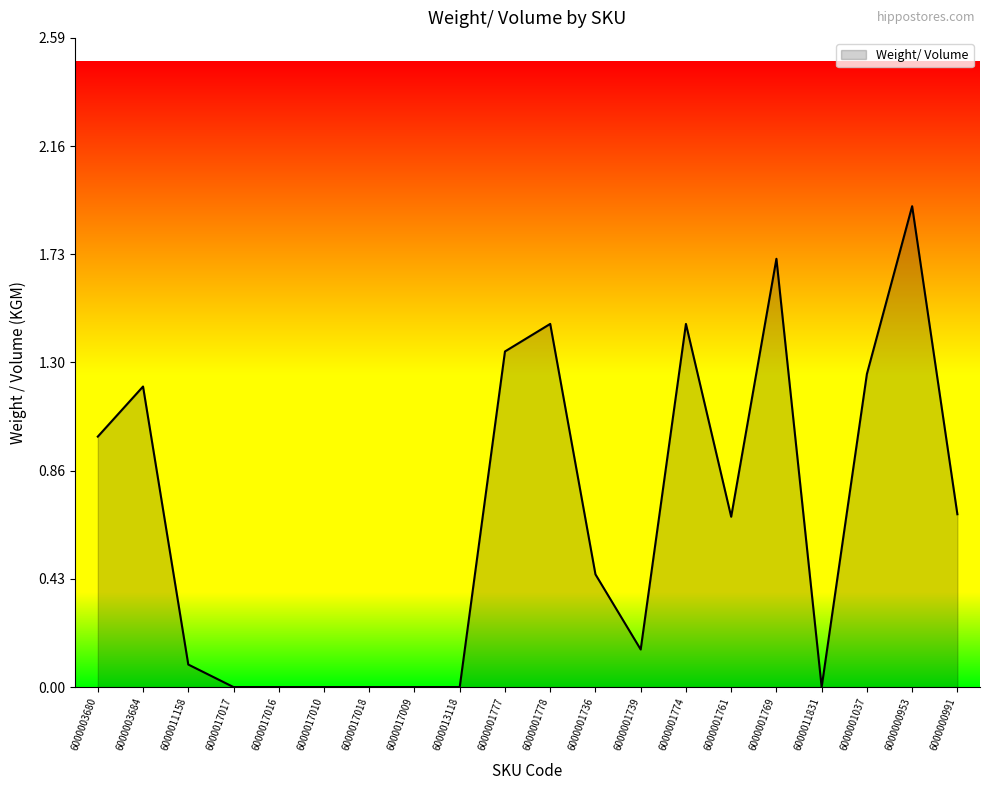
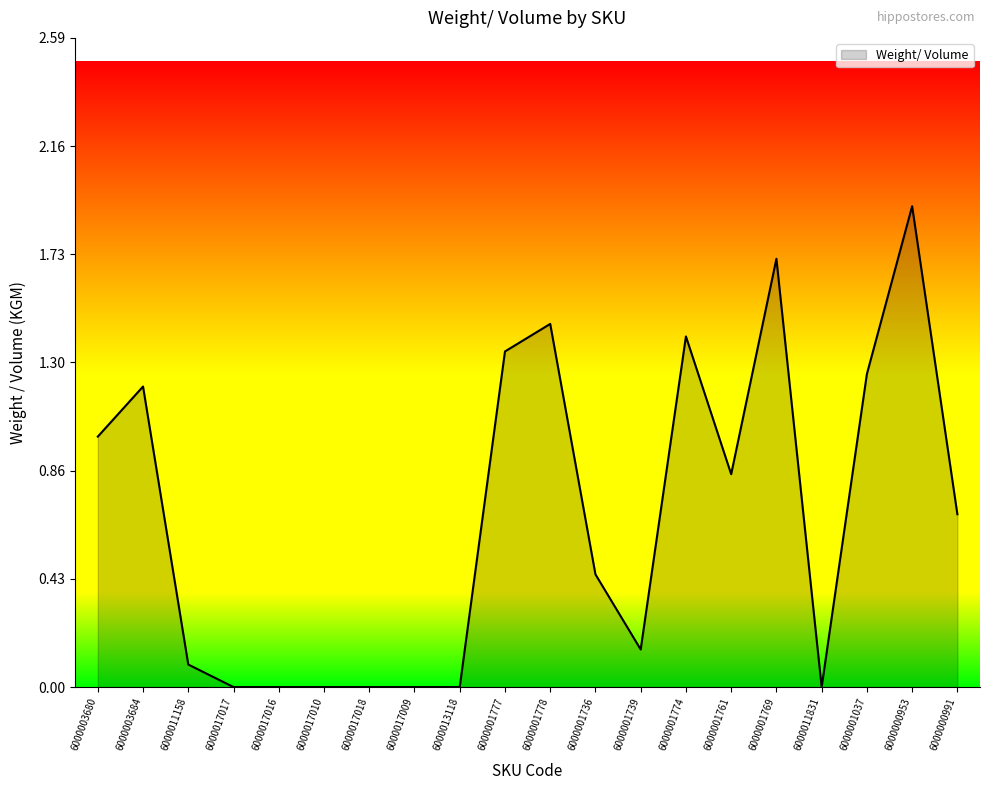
6000001774: 1.45 -> 1.40
6000001761: 0.68 -> 0.85
